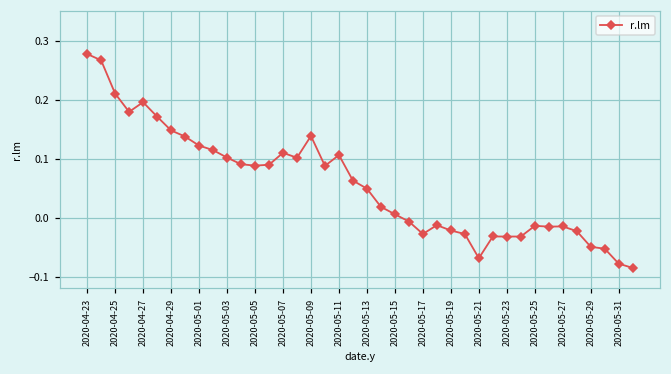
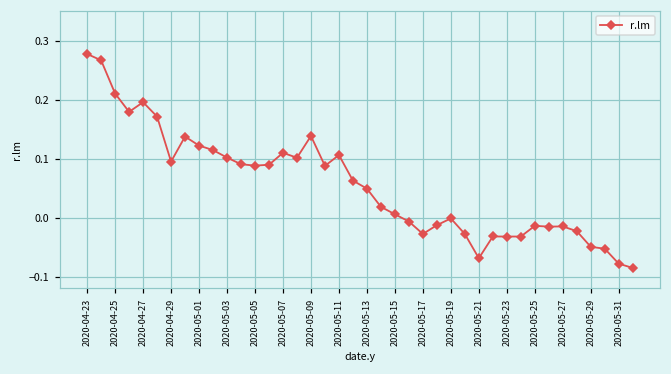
2020-04-29: 0.15 -> 0.09
2020-05-19: -0.02 -> 0.00
